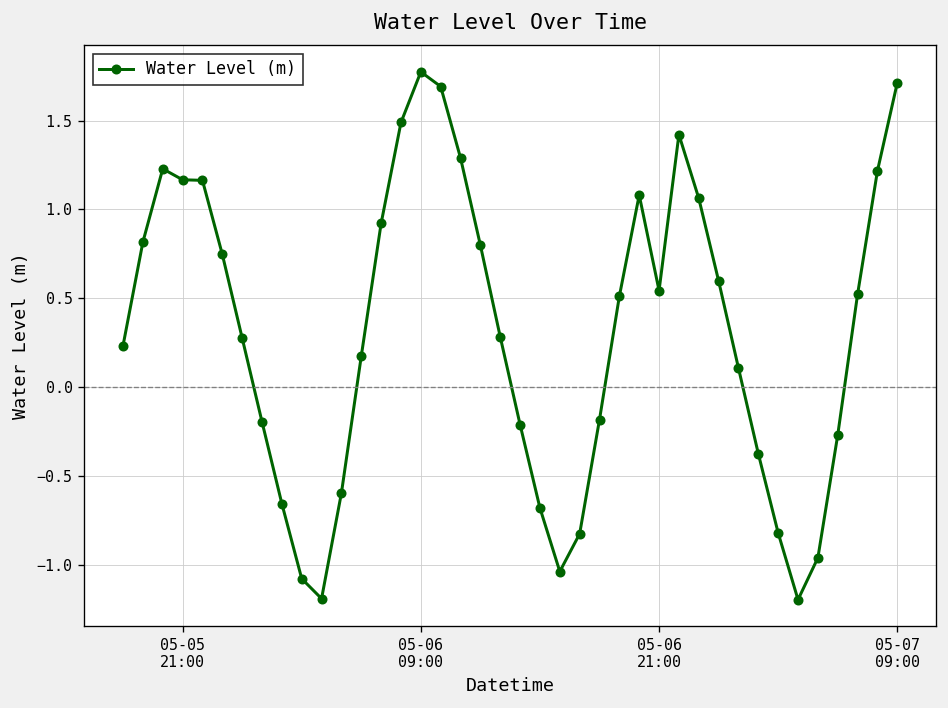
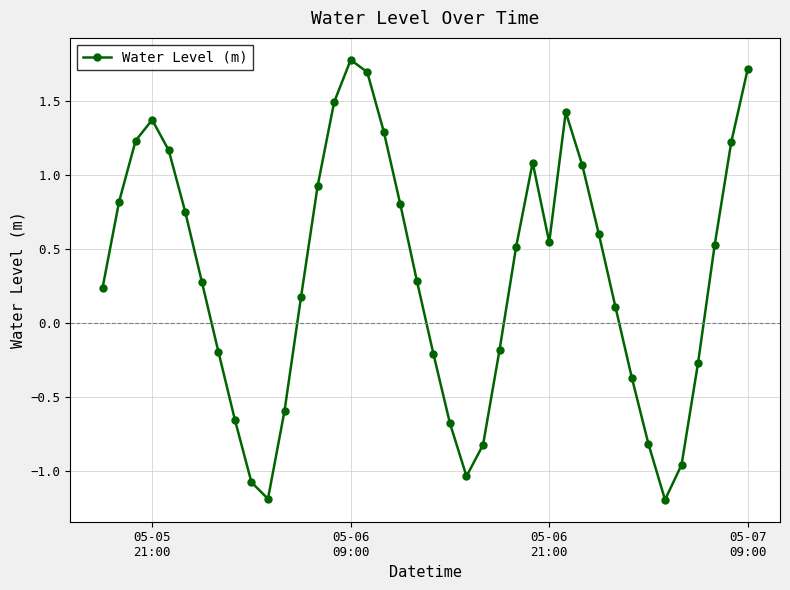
05-05 21:00: 1.17 -> 1.37
